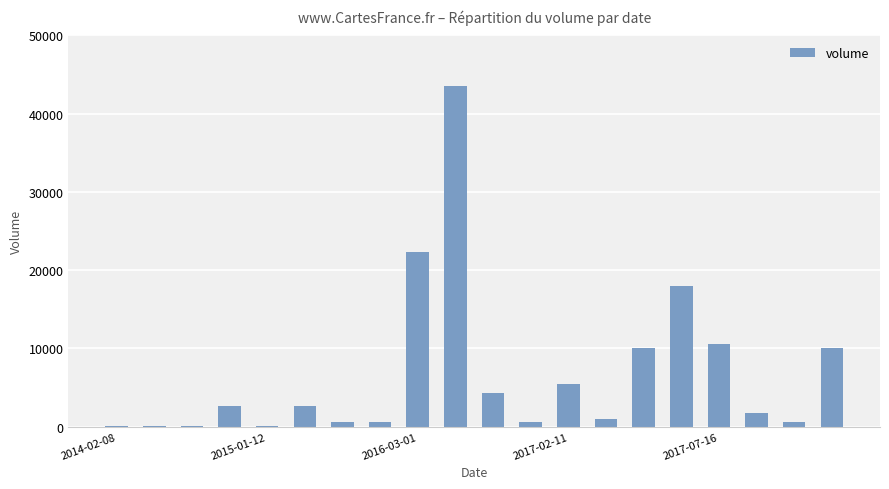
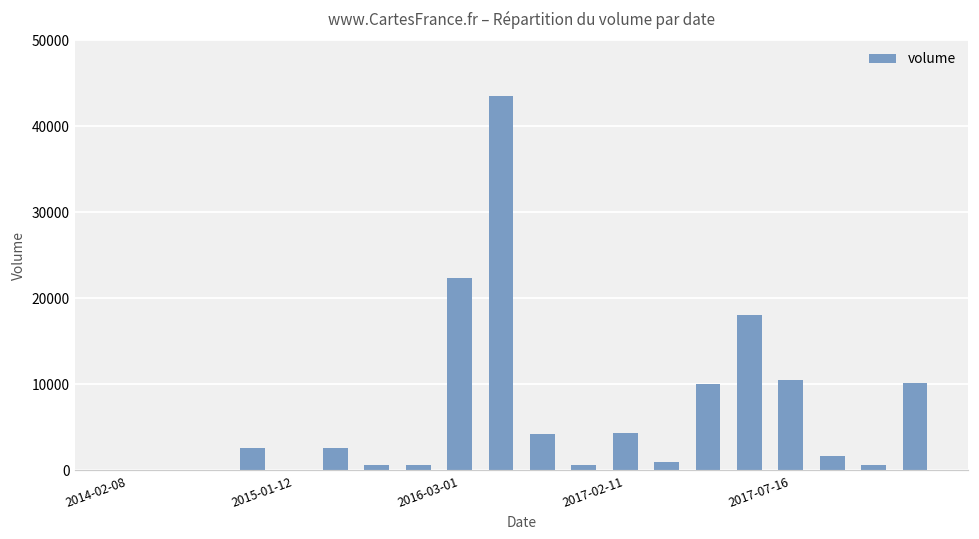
2017-02-11: 5000 -> 4000
